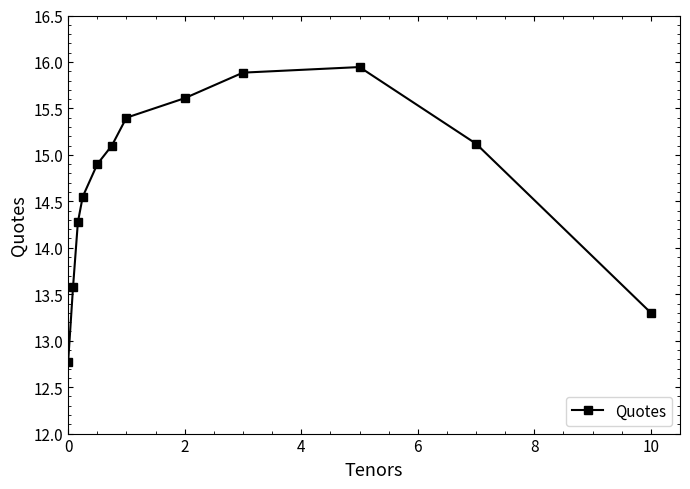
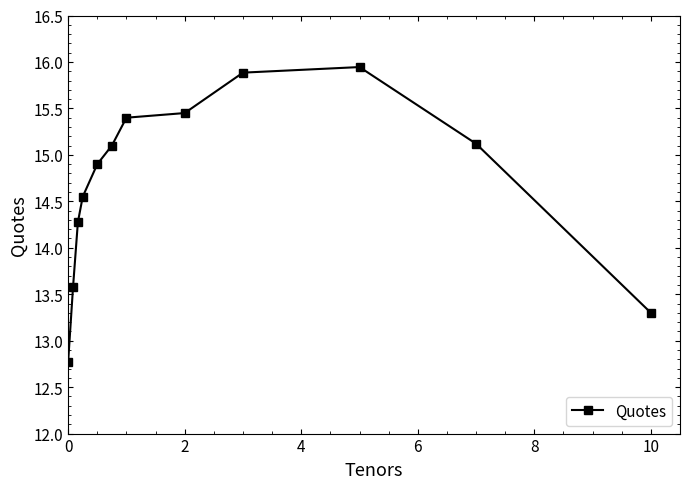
2: 15.6 -> 15.5
